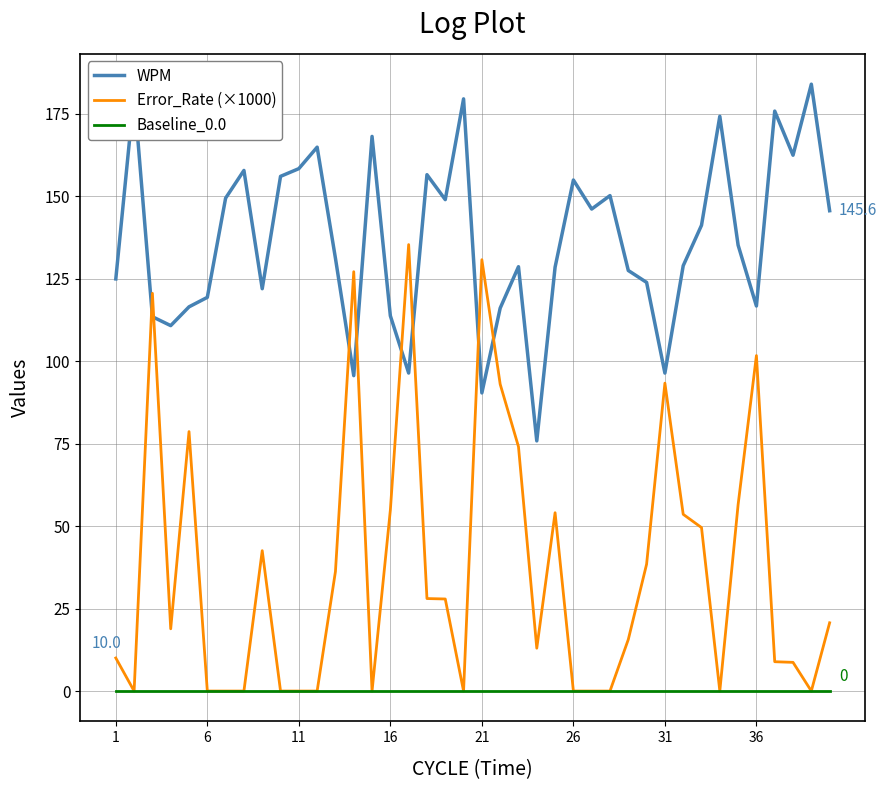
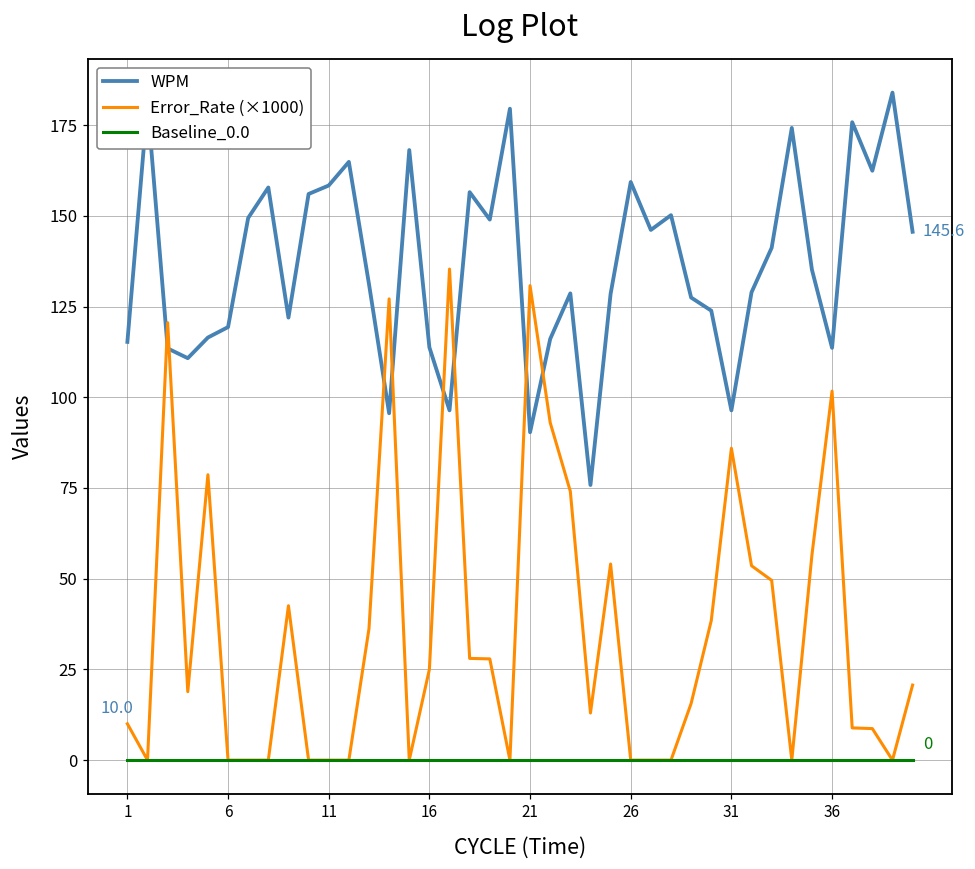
WPM, 1: 125 -> 115
Error_Rate (×1000), 16: 55 -> 25
WPM, 26: 155 -> 159
Error_Rate (×1000), 31: 93 -> 86
WPM, 36: 117 -> 114
